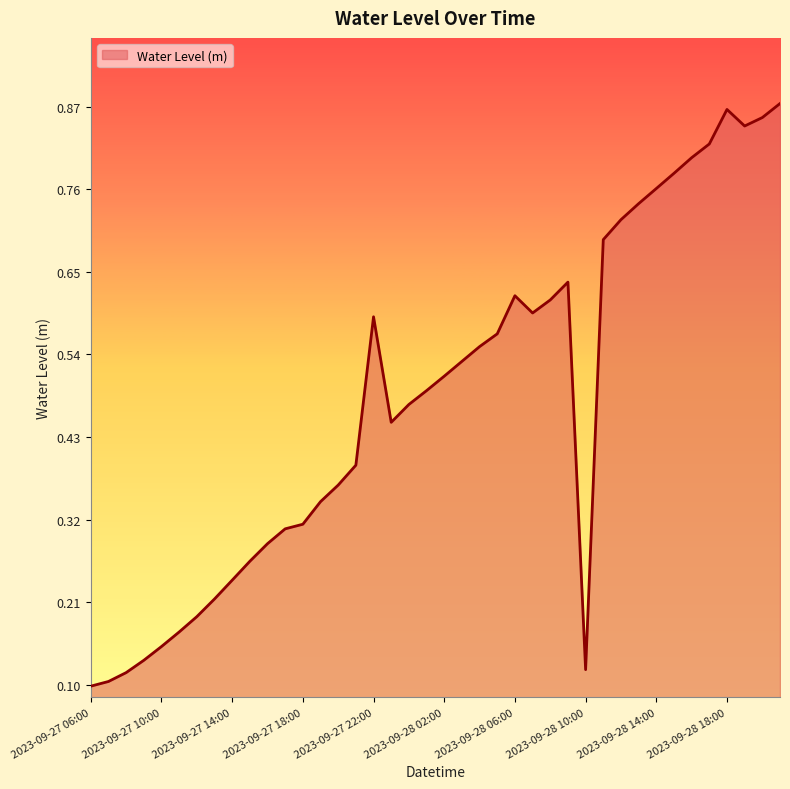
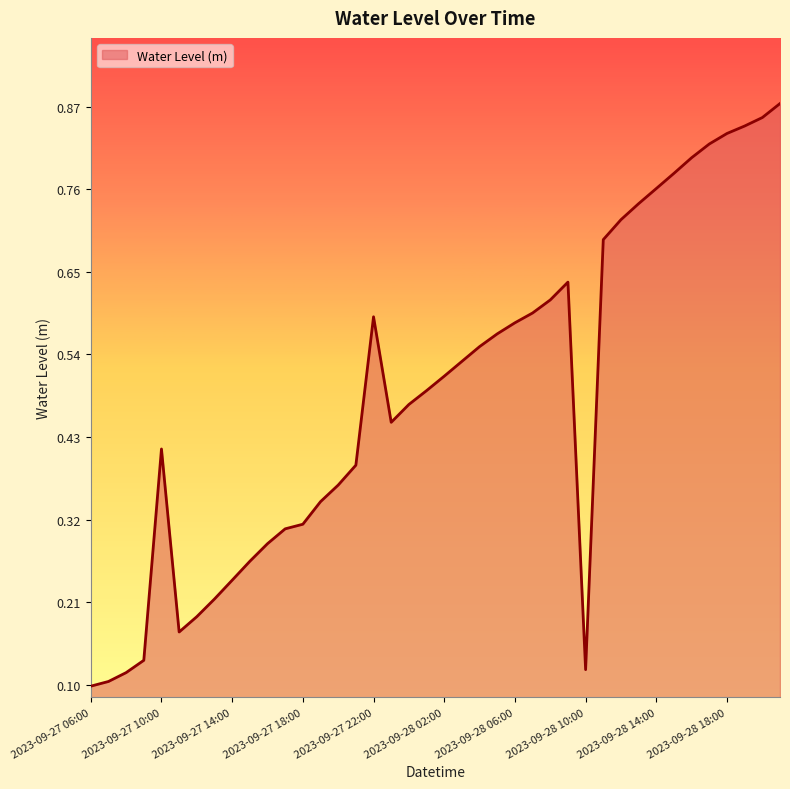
2023-09-27 10:00: 0.15 -> 0.41
2023-09-28 06:00: 0.62 -> 0.58
2023-09-28 18:00: 0.87 -> 0.83
